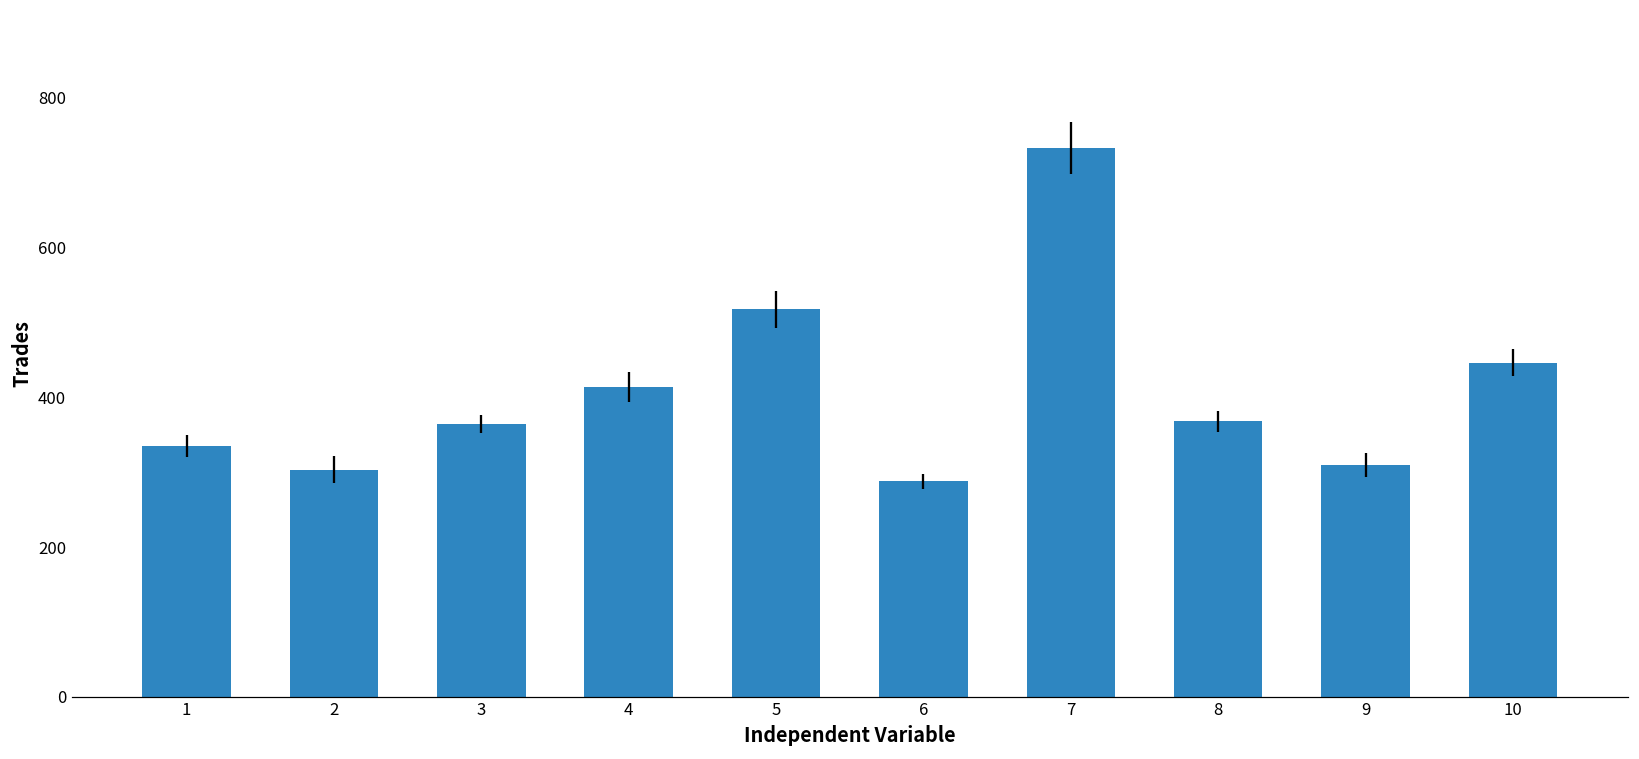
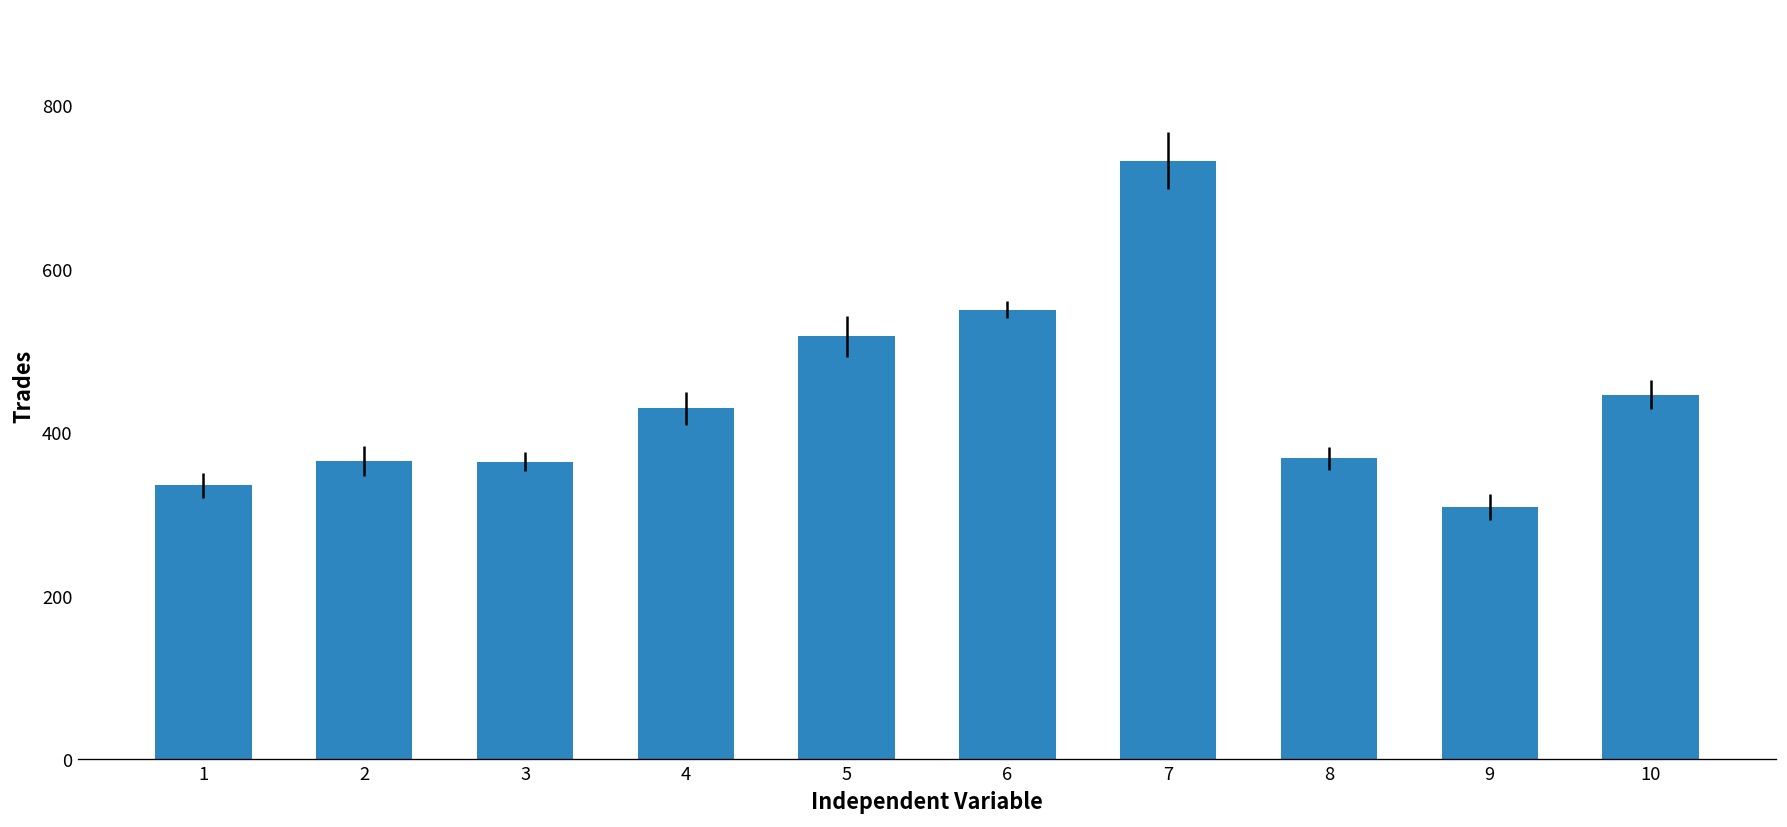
2: 300 -> 370
4: 410 -> 430
6: 290 -> 550
